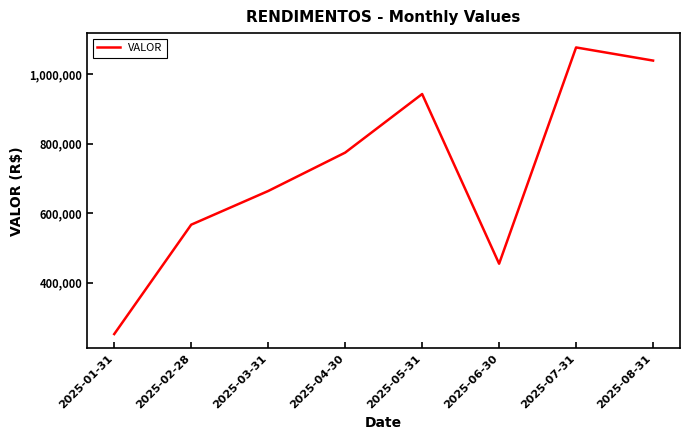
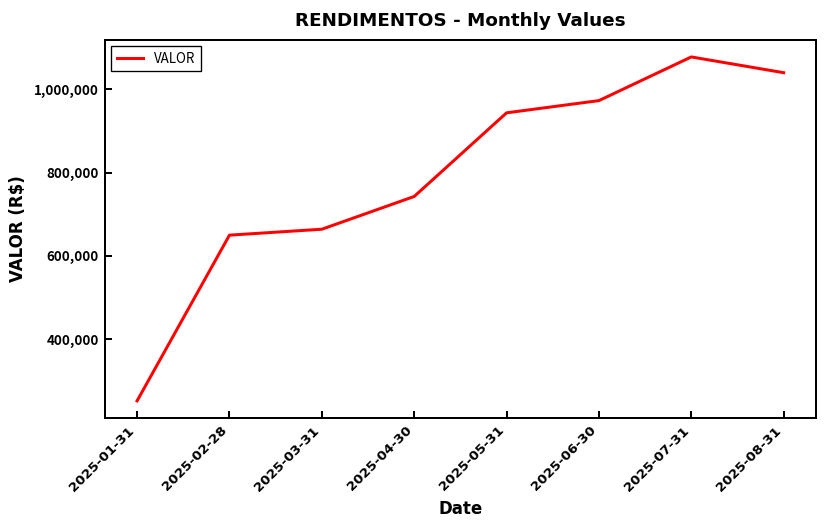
2025-02-28: 570,000 -> 650,000
2025-04-30: 770,000 -> 740,000
2025-06-30: 450,000 -> 970,000
